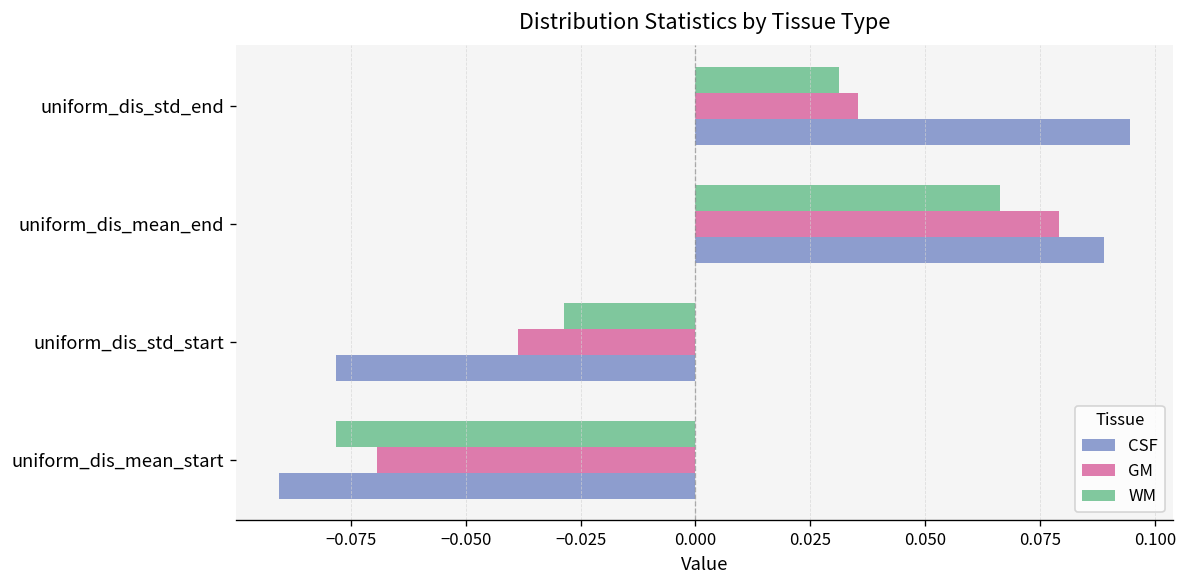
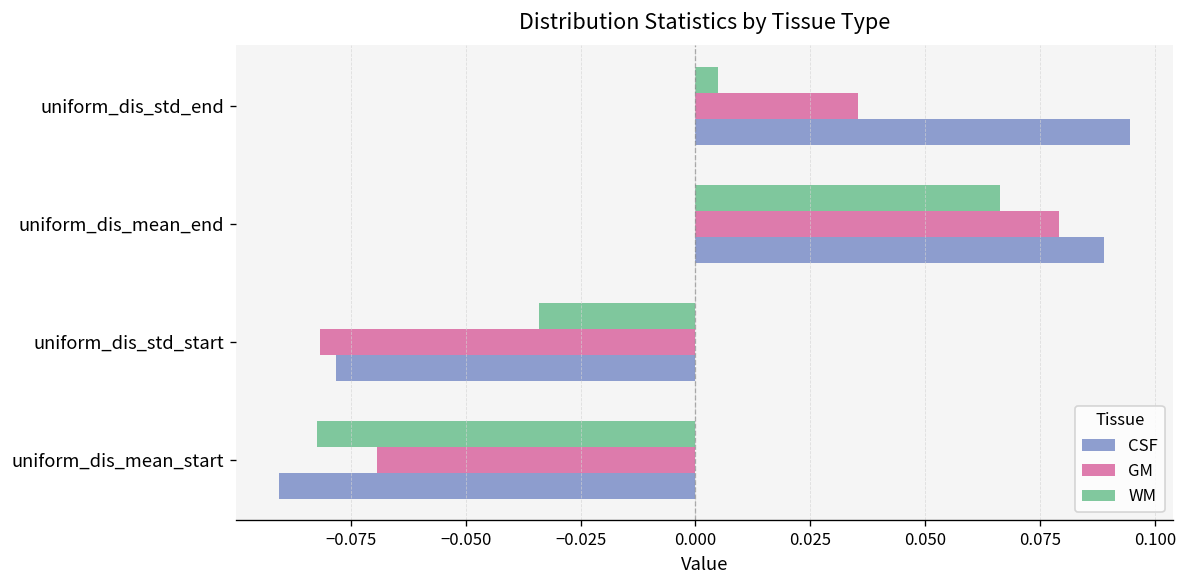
WM, uniform_dis_std_end: 0.031 -> 0.005
WM, uniform_dis_std_start: -0.029 -> -0.034
GM, uniform_dis_std_start: -0.039 -> -0.082
WM, uniform_dis_mean_start: -0.078 -> -0.082
